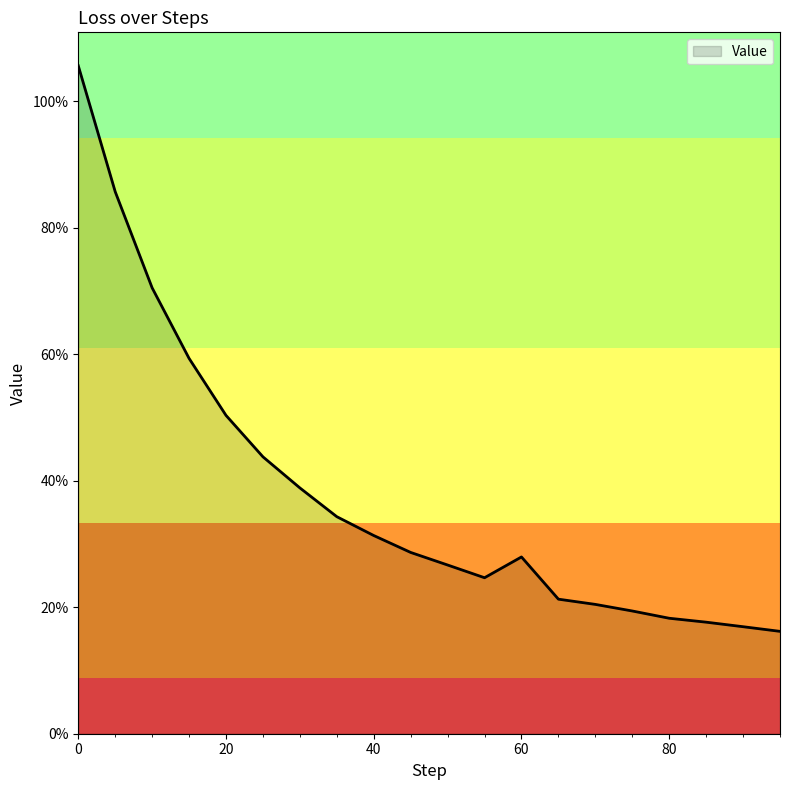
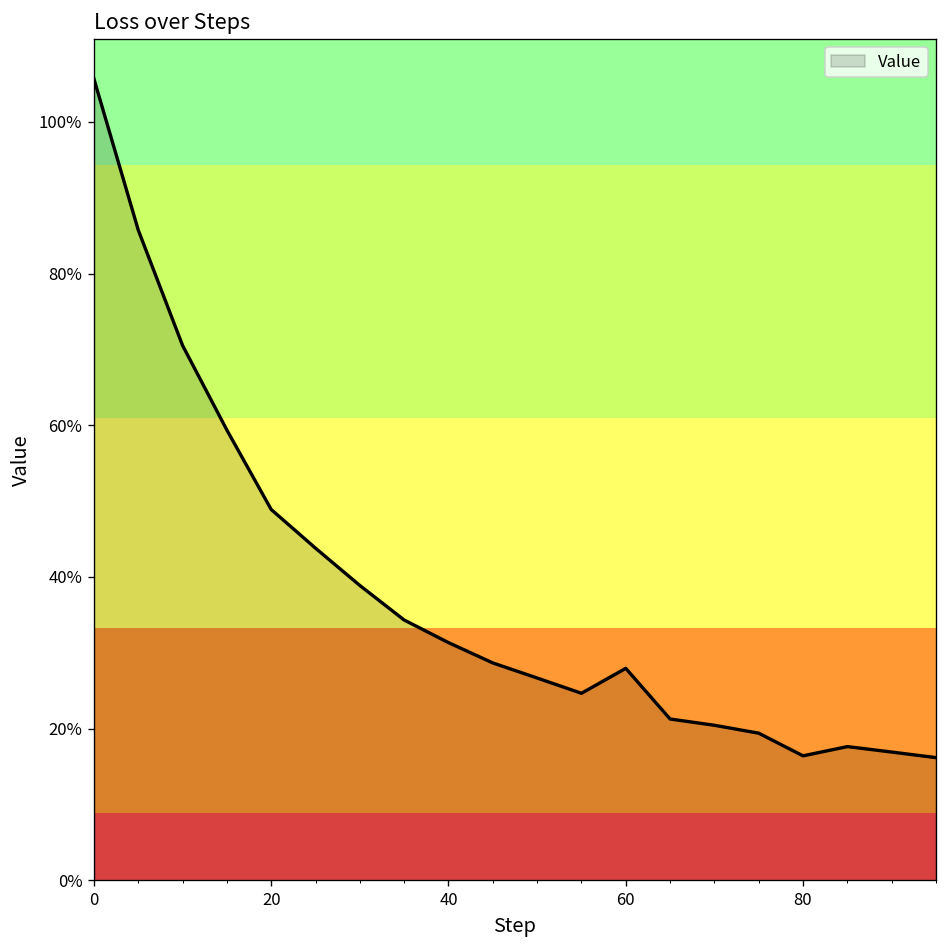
20: 50% -> 49%
80: 18% -> 16%
